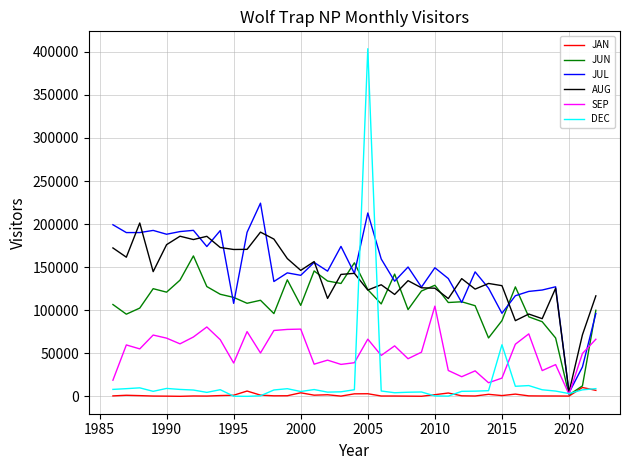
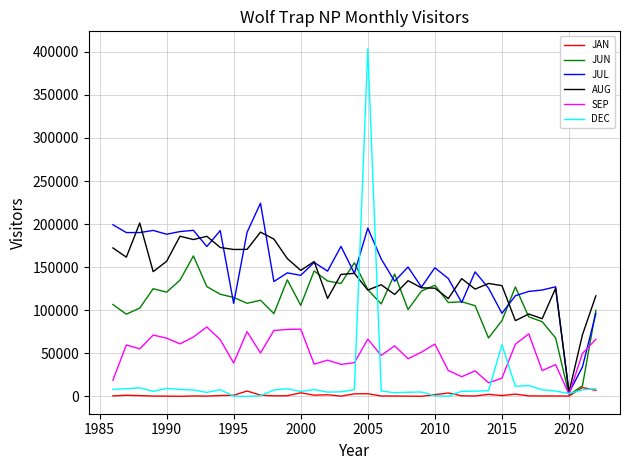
AUG, 1990: 180000 -> 160000
JUL, 2005: 210000 -> 200000
SEP, 2010: 100000 -> 60000
